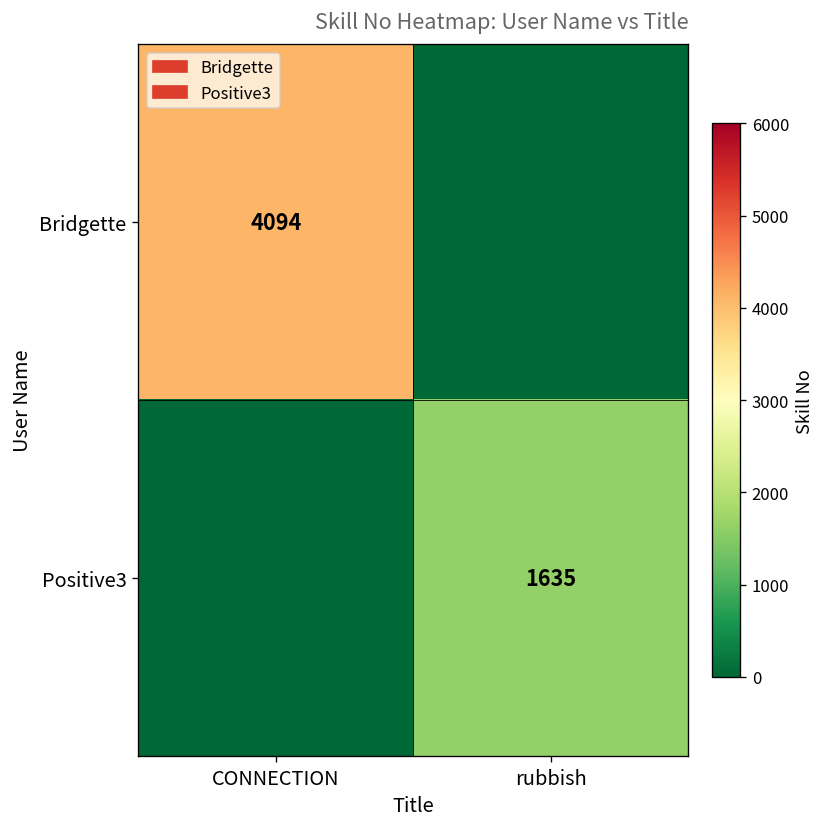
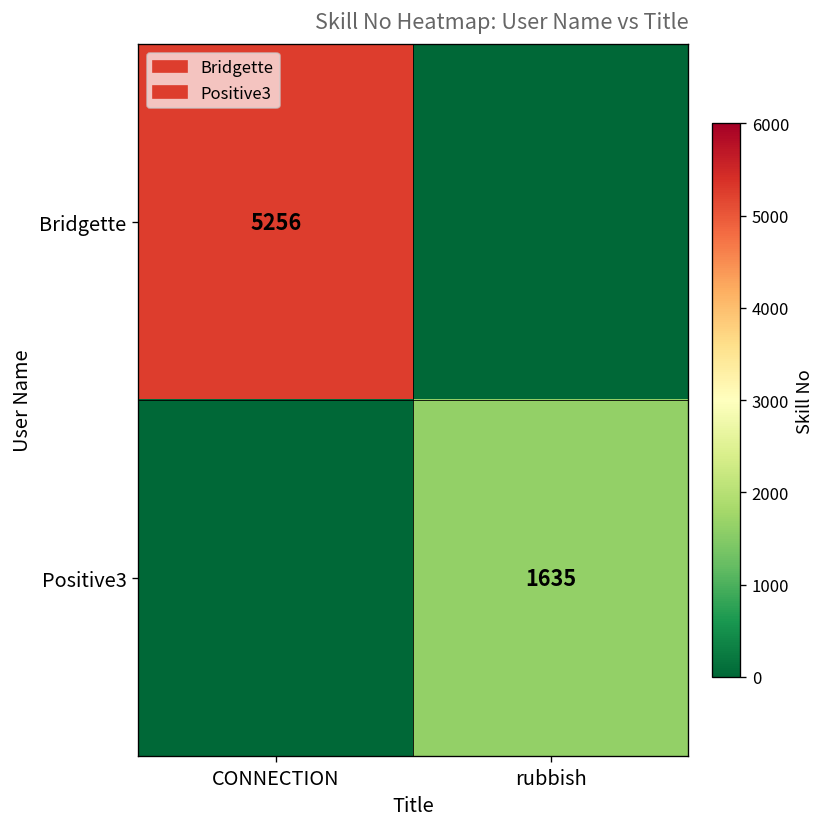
Bridgette, CONNECTION: 4094 -> 5256
